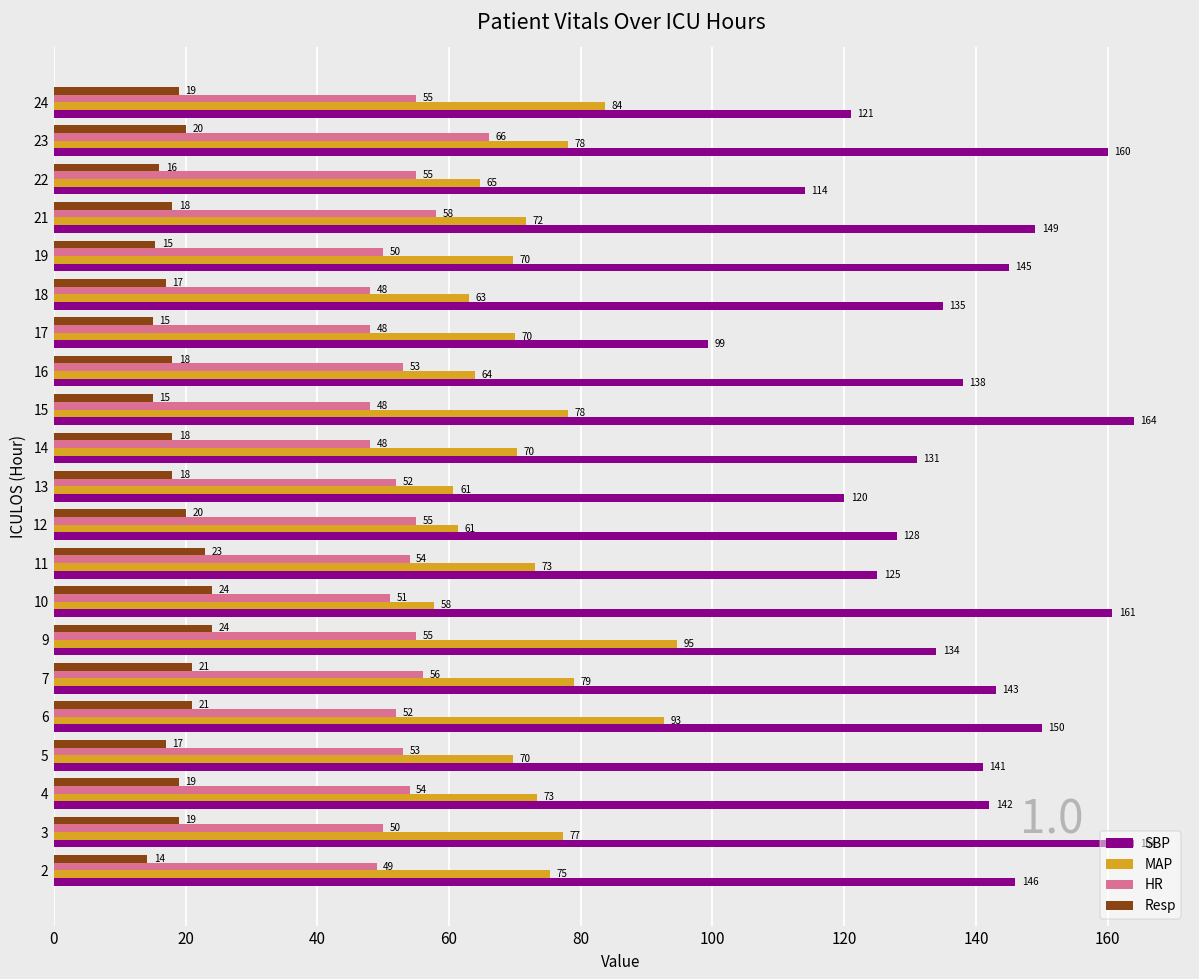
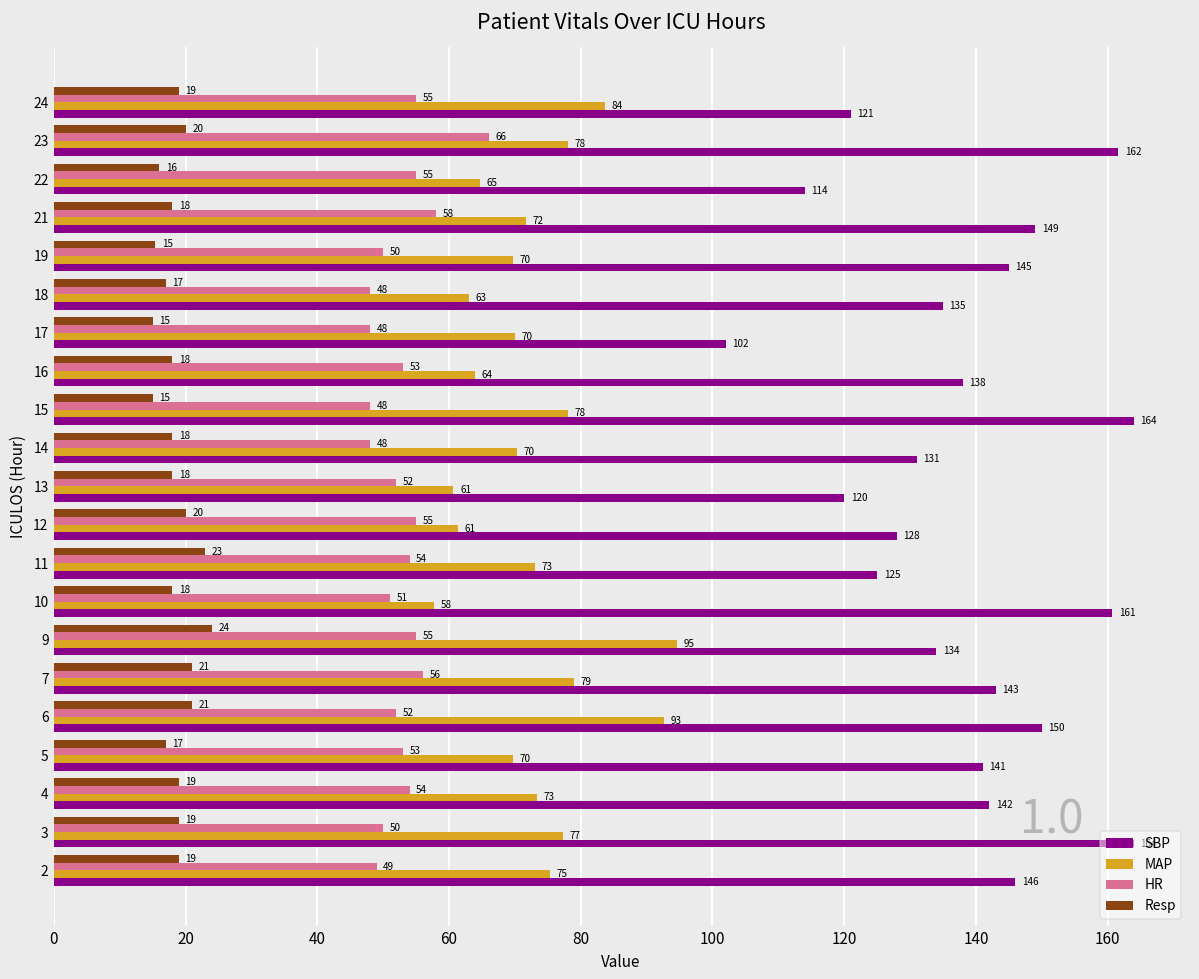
SBP, 23: 160 -> 162
SBP, 17: 99 -> 102
Resp, 10: 24 -> 18
Resp, 2: 14 -> 19
